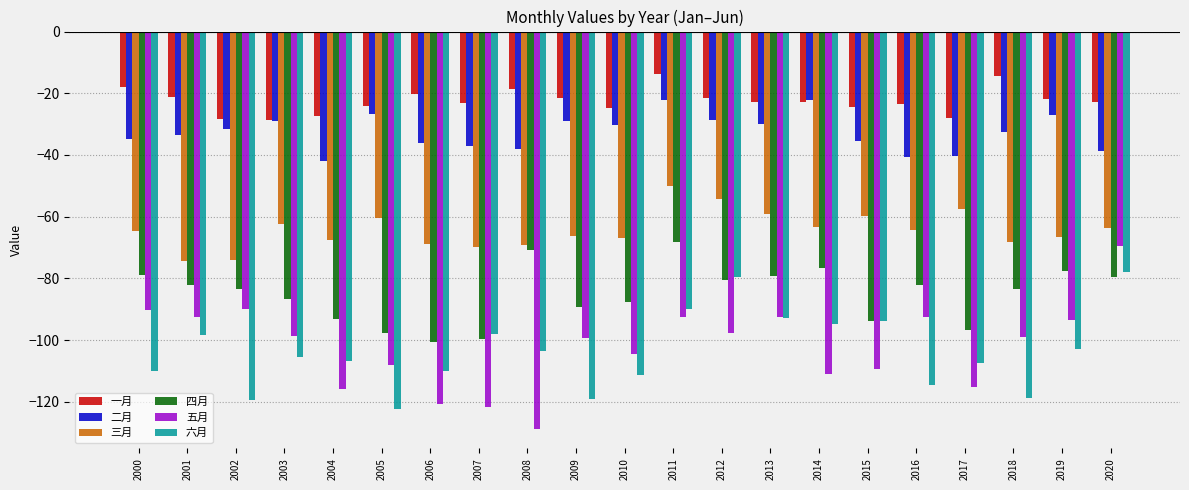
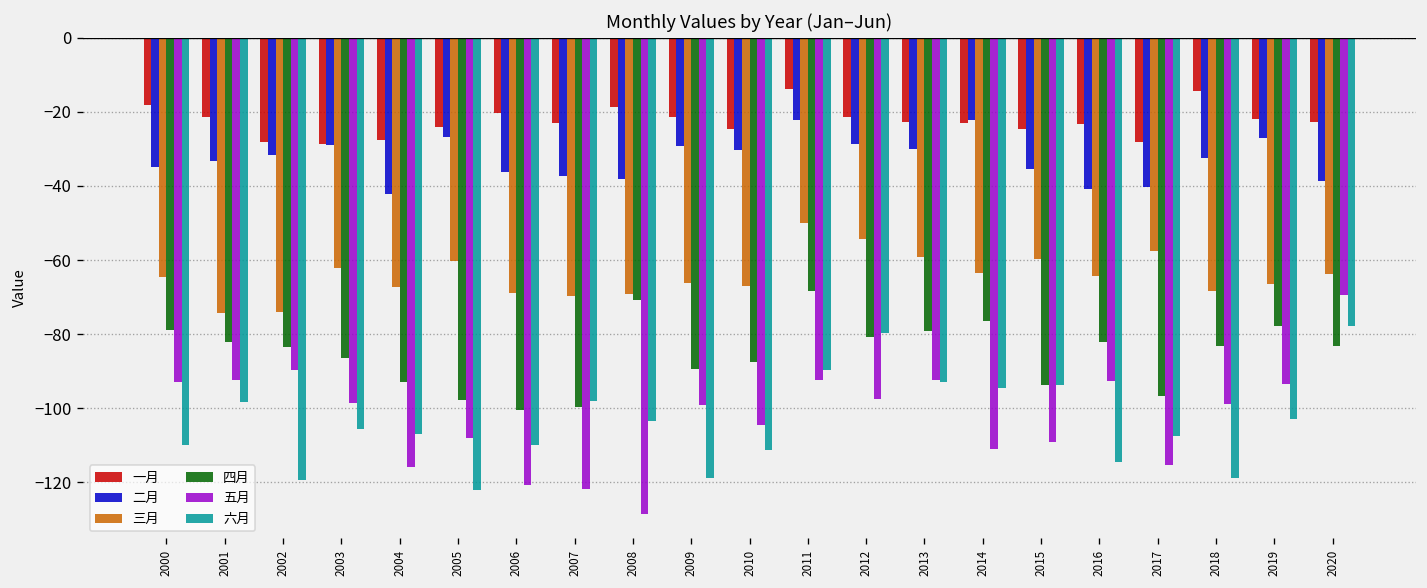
五月, 2000: -90 -> -93
四月, 2020: -80 -> -83
